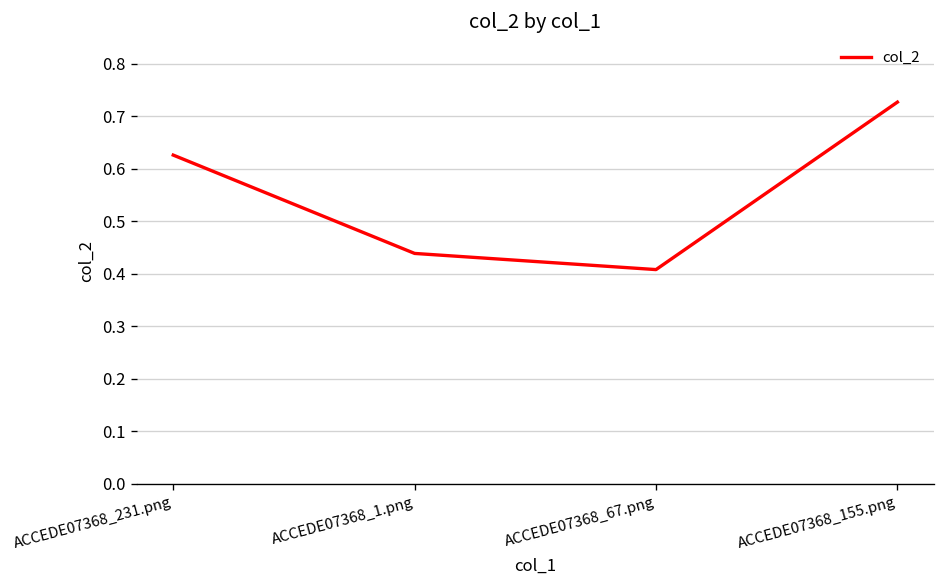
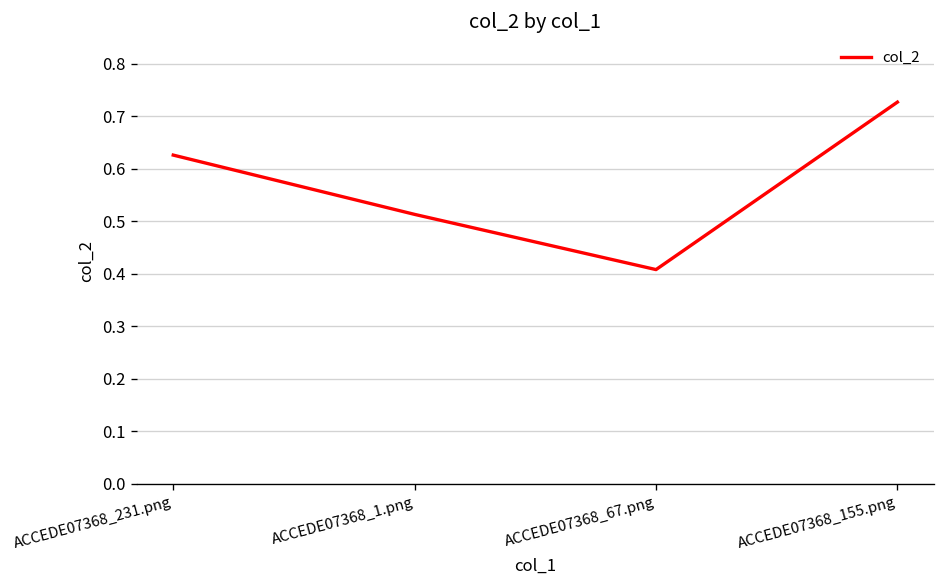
ACCEDE07368_1.png: 0.44 -> 0.51
